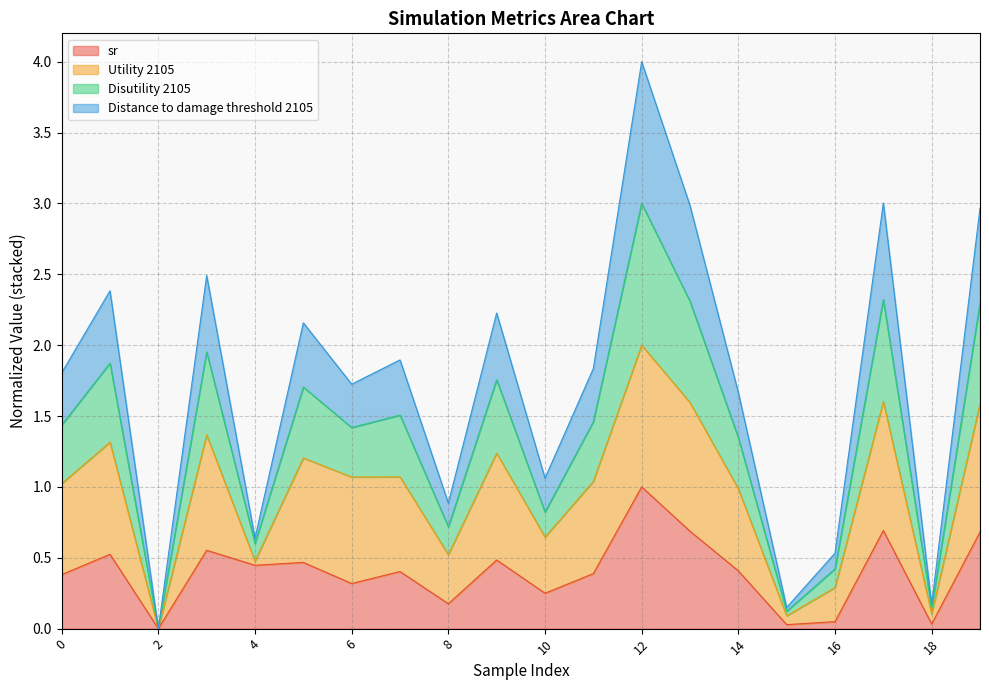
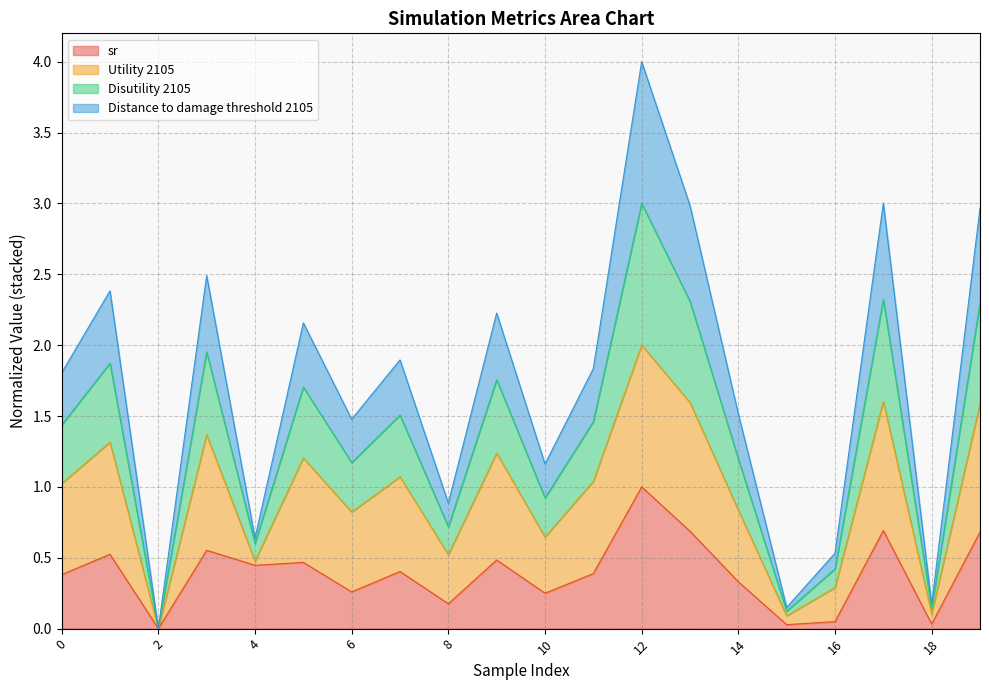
sr, 6: 0.32 -> 0.26
Utility 2105, 6: 0.75 -> 0.56
Disutility 2105, 10: 0.18 -> 0.28
sr, 14: 0.41 -> 0.33
Utility 2105, 14: 0.58 -> 0.51
